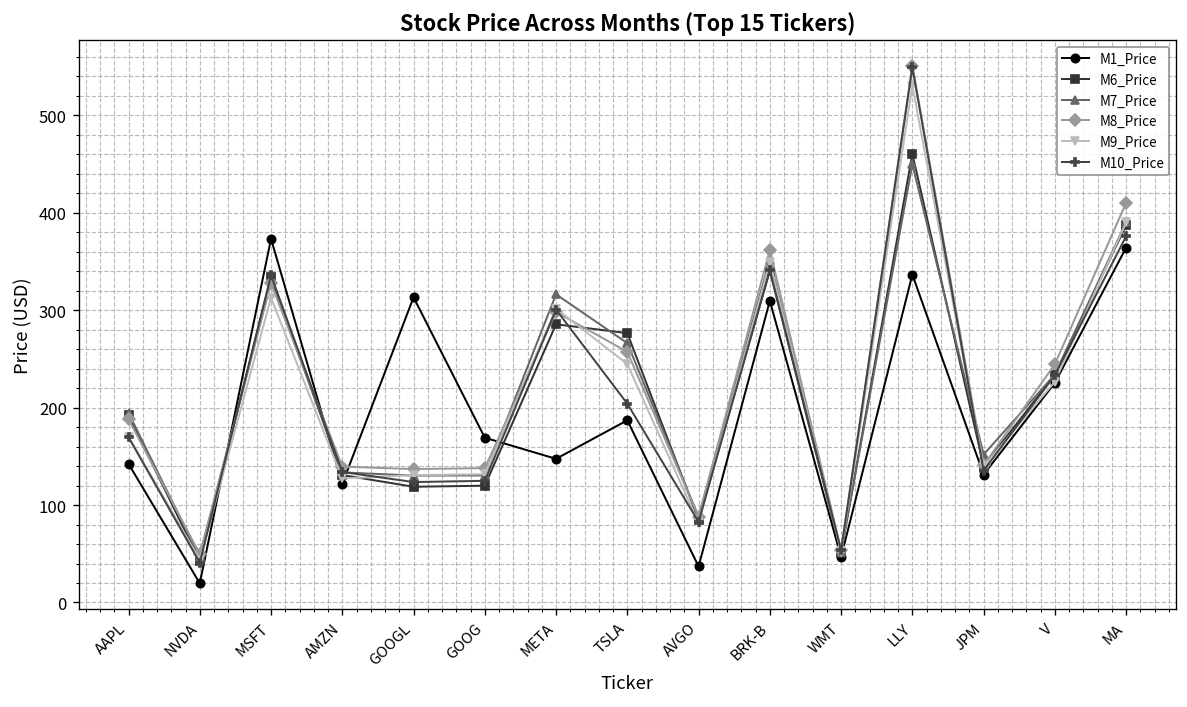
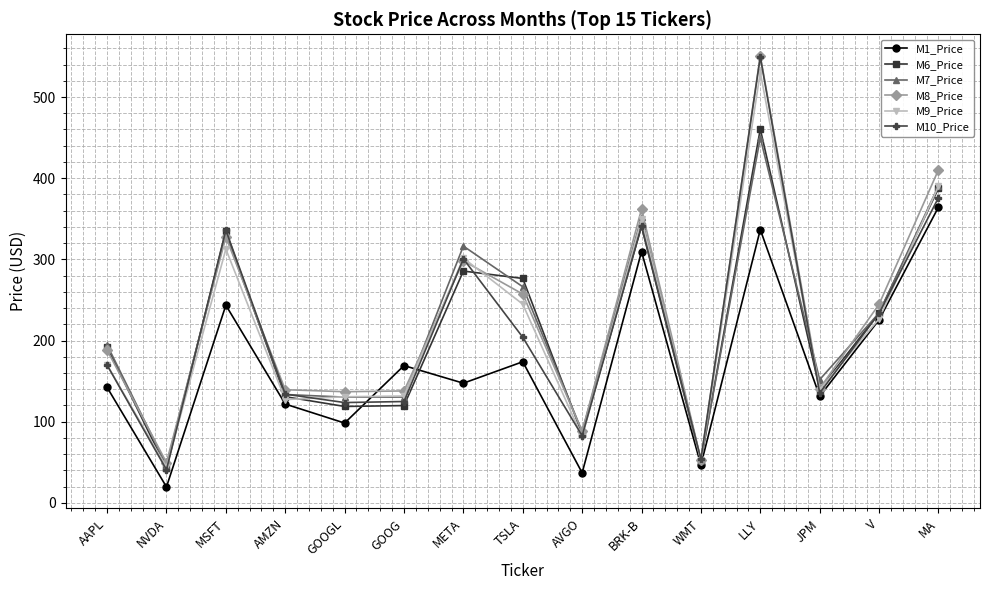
M1_Price, MSFT: 370 -> 240
M1_Price, GOOGL: 310 -> 100
M1_Price, TSLA: 190 -> 170
